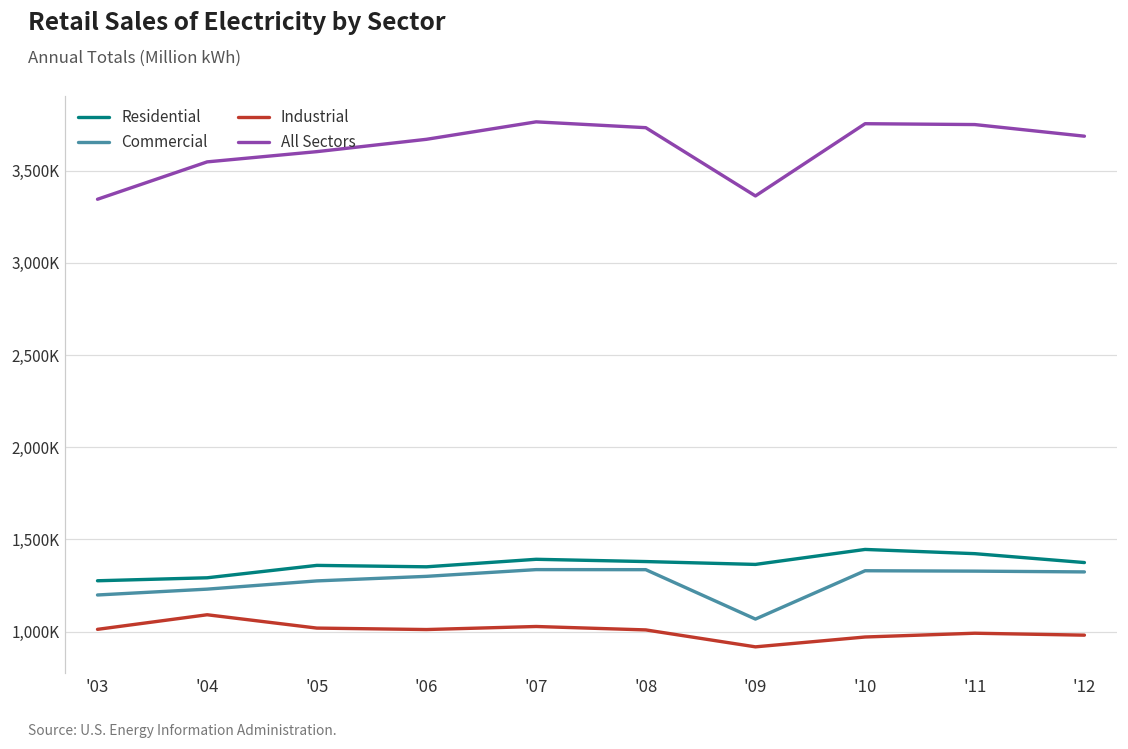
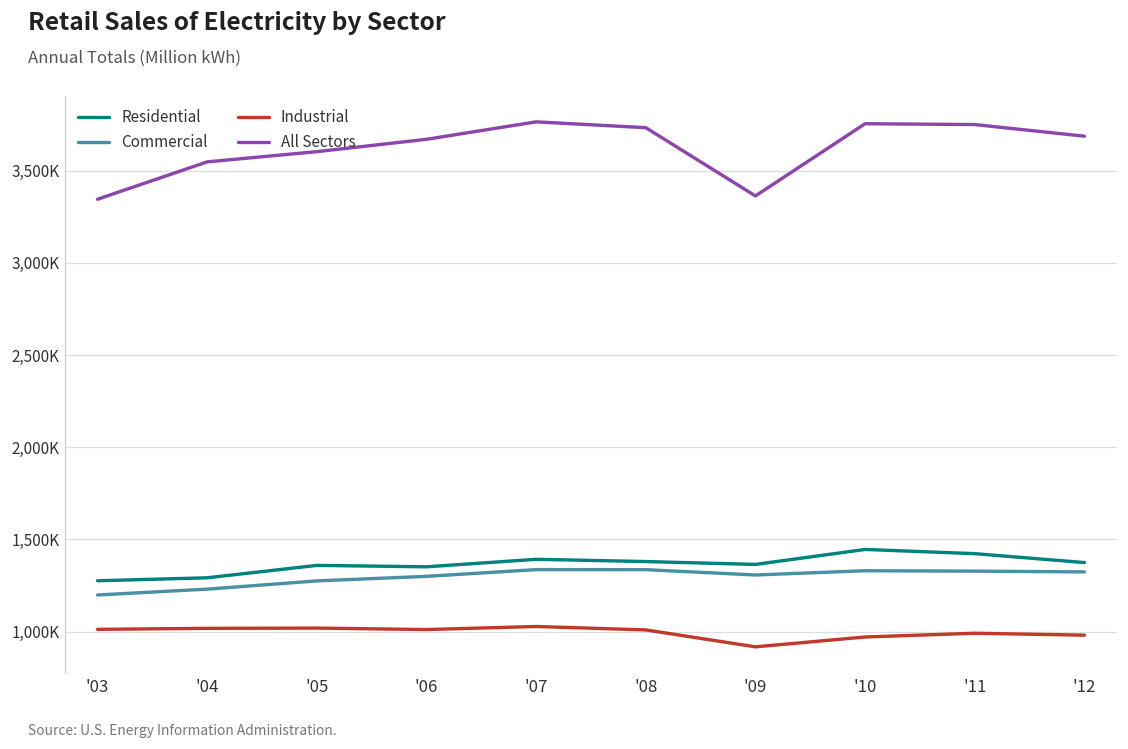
Industrial, '04: 1,090,000 -> 1,020,000
Commercial, '09: 1,070,000 -> 1,310,000
